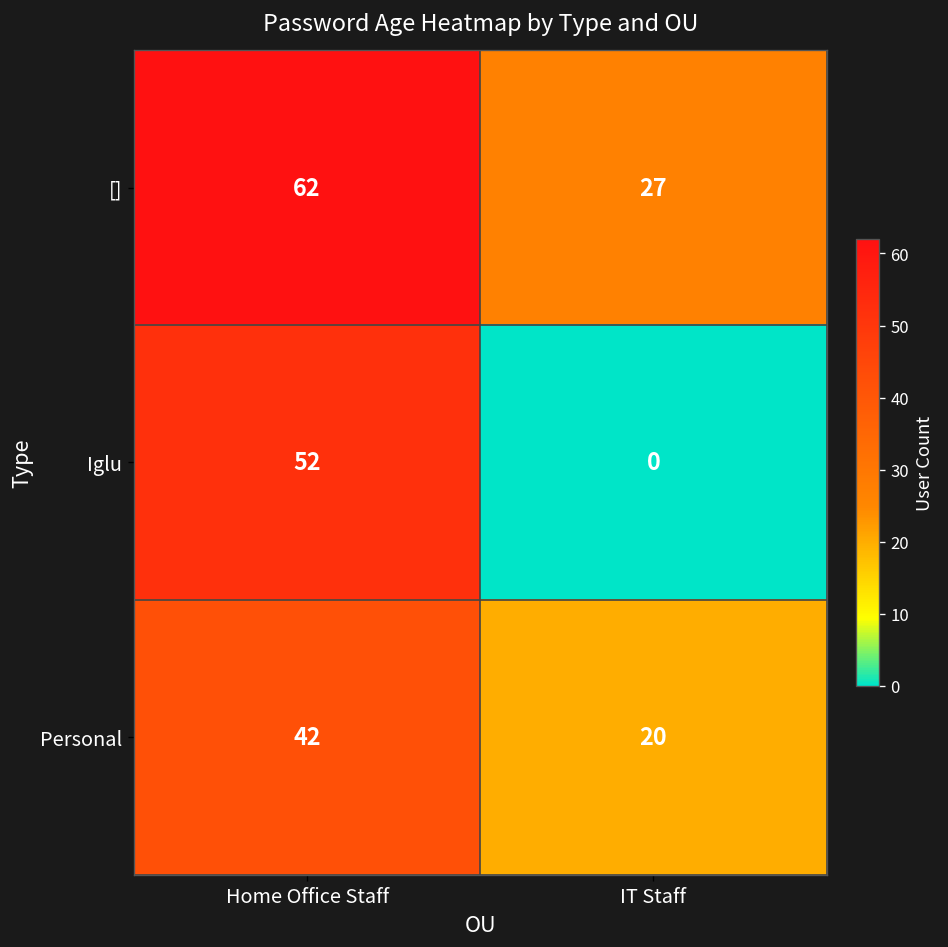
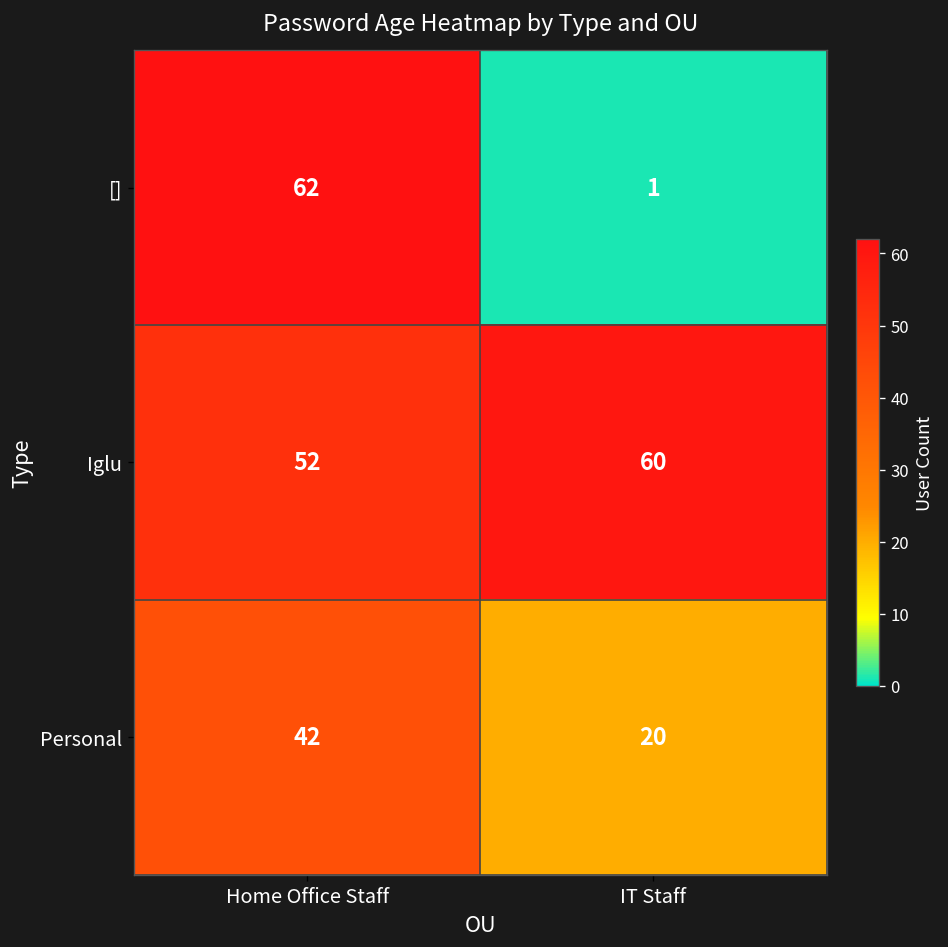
[], IT Staff: 27 -> 1
Iglu, IT Staff: 0 -> 60
